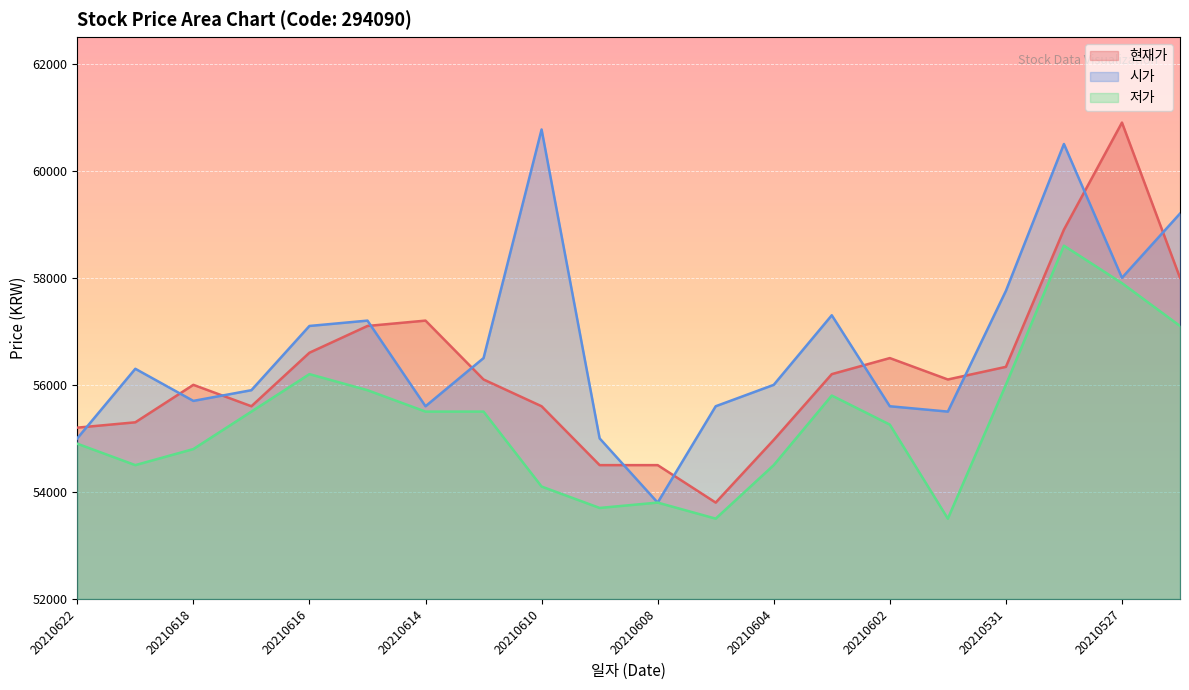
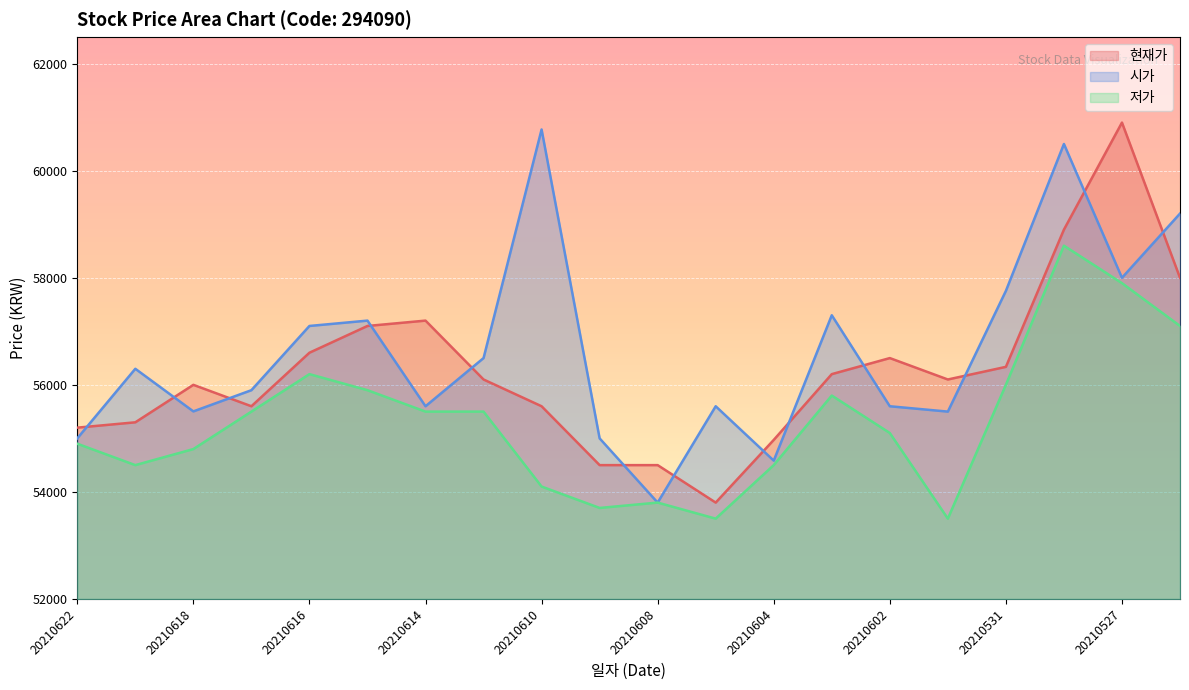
시가, 20210618: 55700 -> 55500
시가, 20210604: 56000 -> 54600
저가, 20210602: 55300 -> 55100
